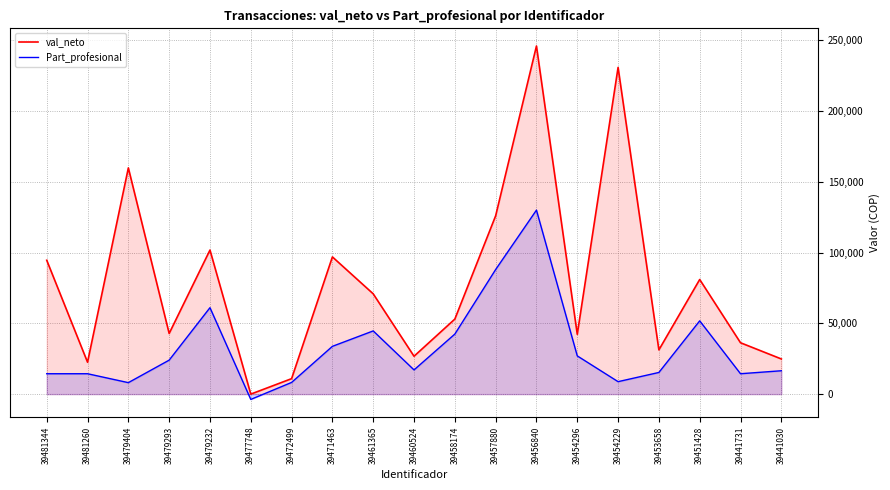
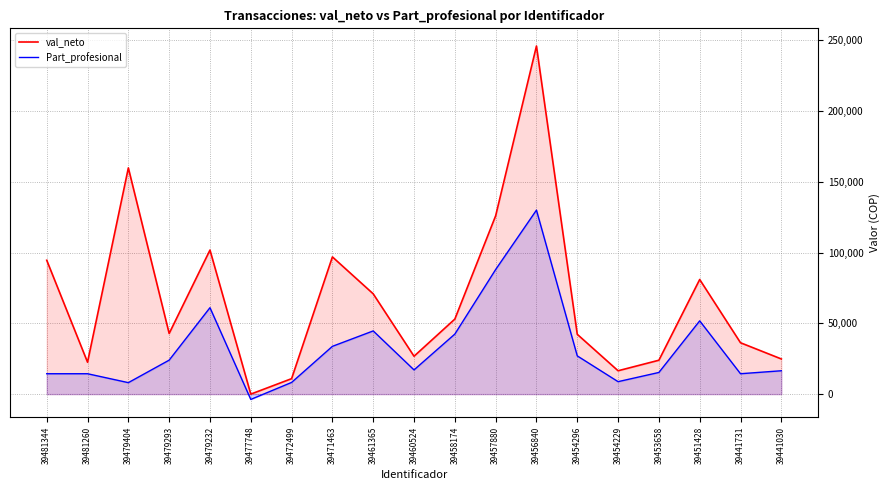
val_neto, 39454229: 231,000 -> 17,000
val_neto, 39453658: 31,000 -> 24,000
